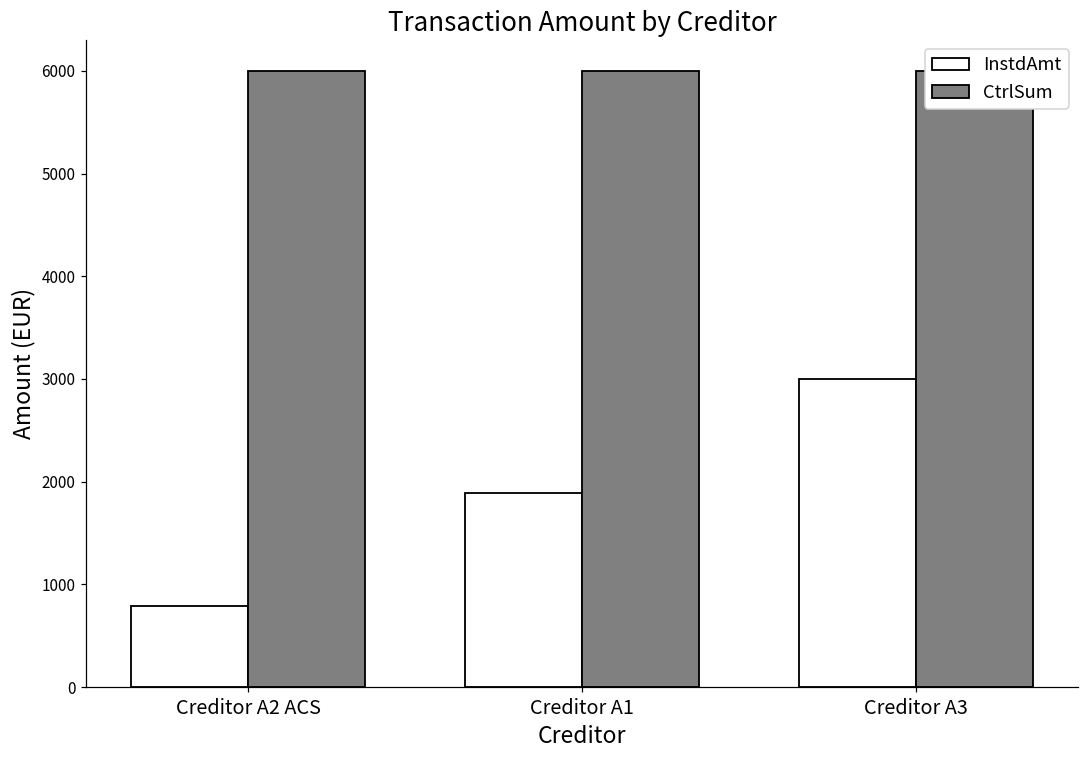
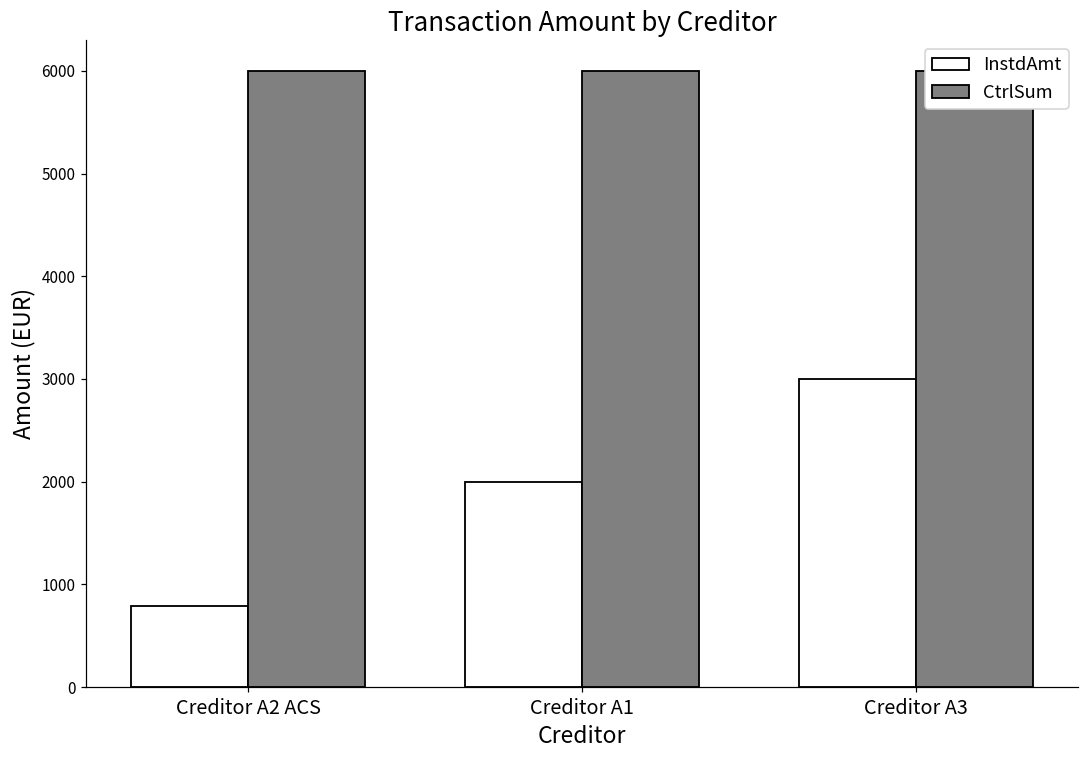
InstdAmt, Creditor A1: 1900 -> 2000
